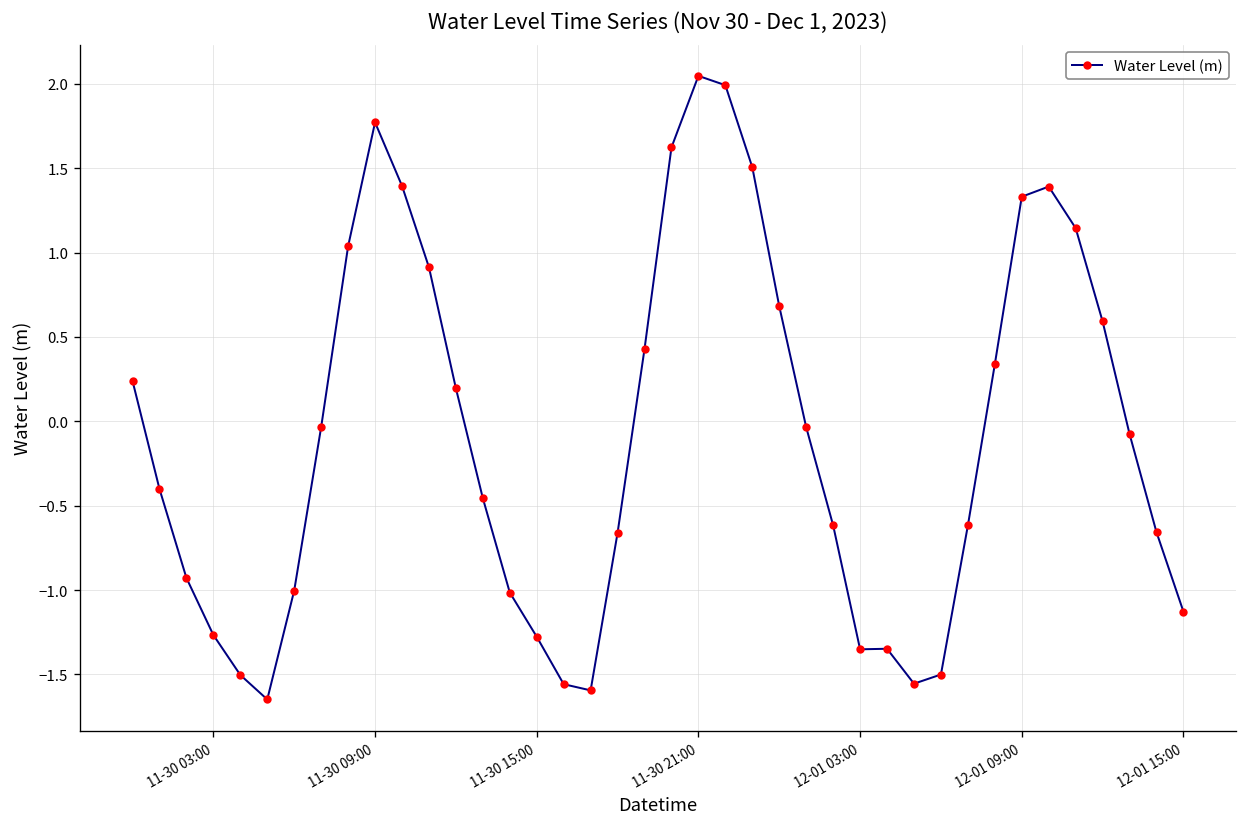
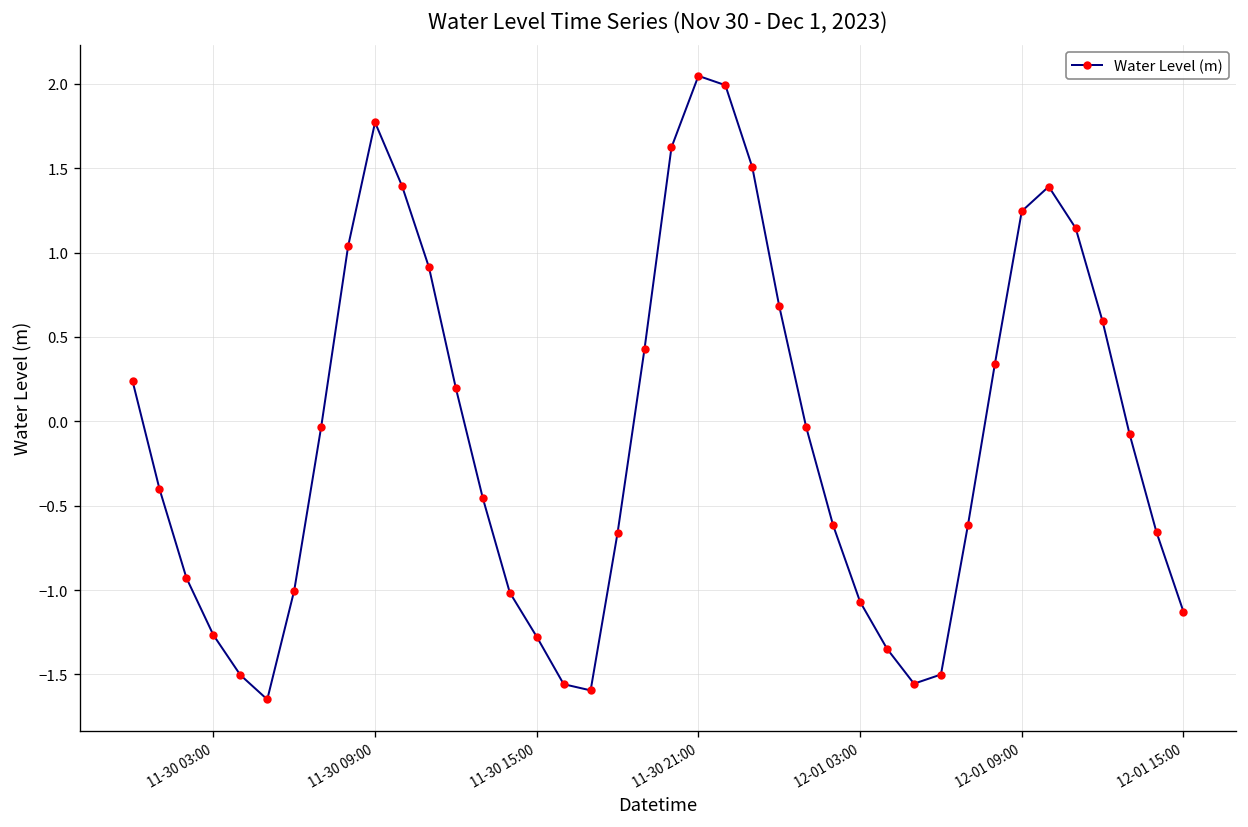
12-01 03:00: -1.35 -> -1.07
12-01 09:00: 1.33 -> 1.24
